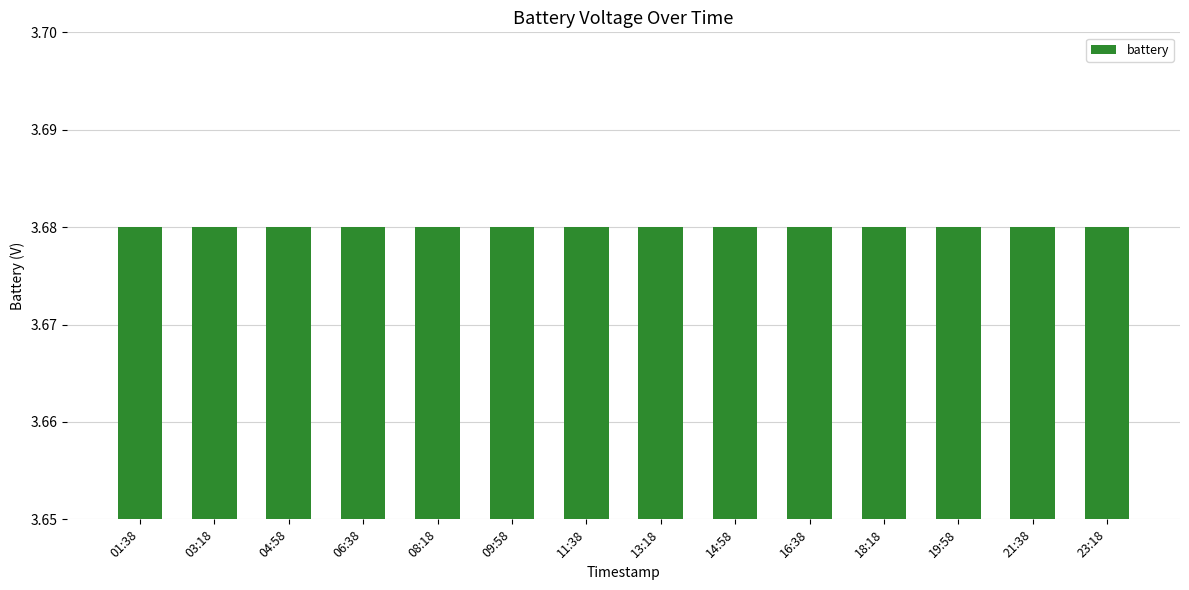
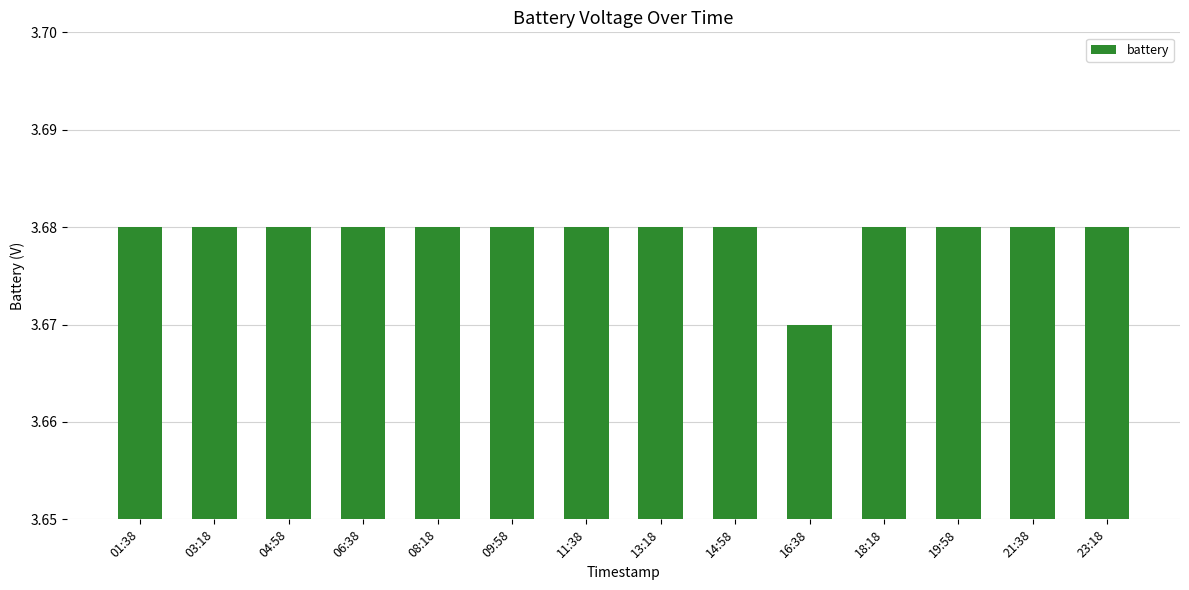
16:38: 3.68 -> 3.67
